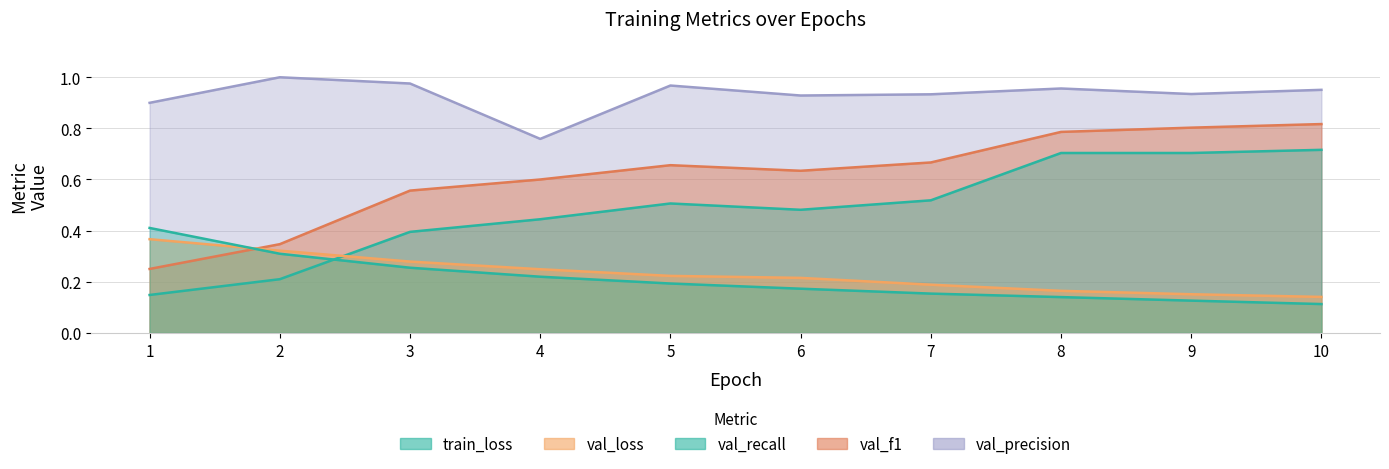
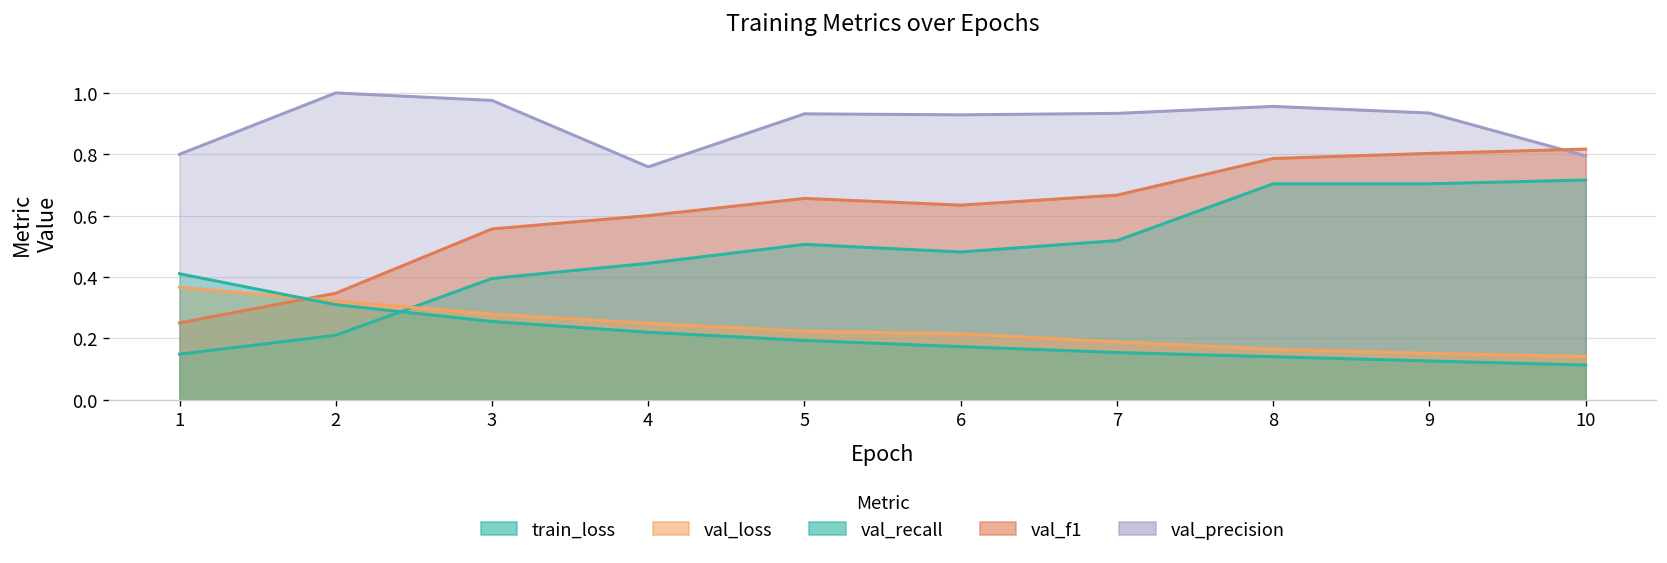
val_precision, 1: 0.9 -> 0.8
val_precision, 5: 0.97 -> 0.93
val_precision, 10: 0.95 -> 0.79
